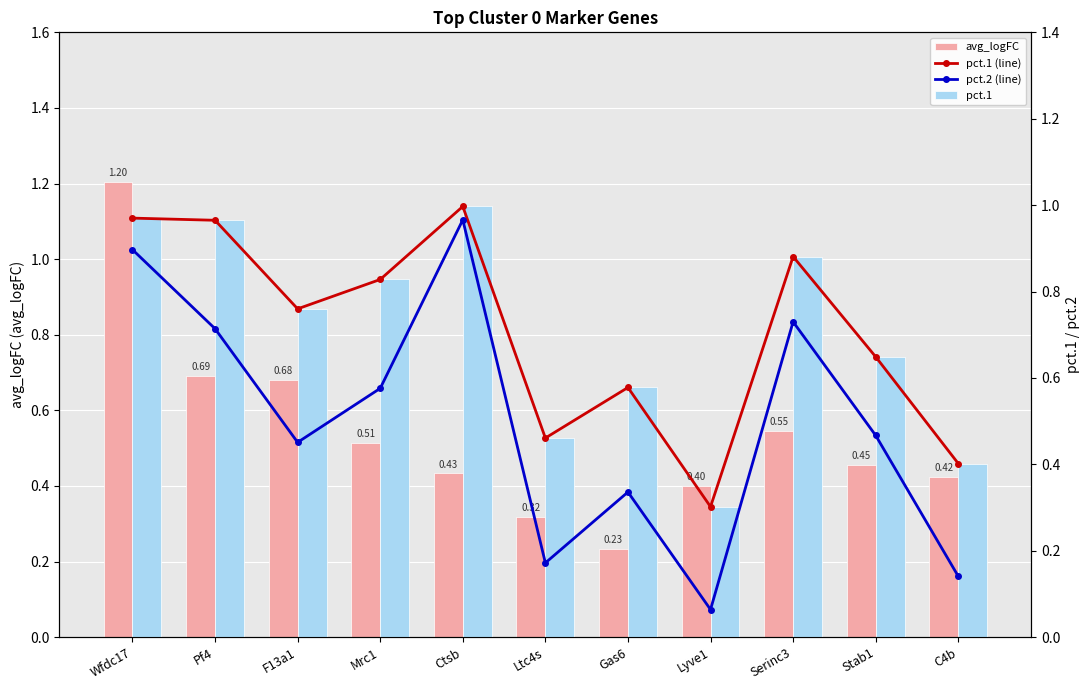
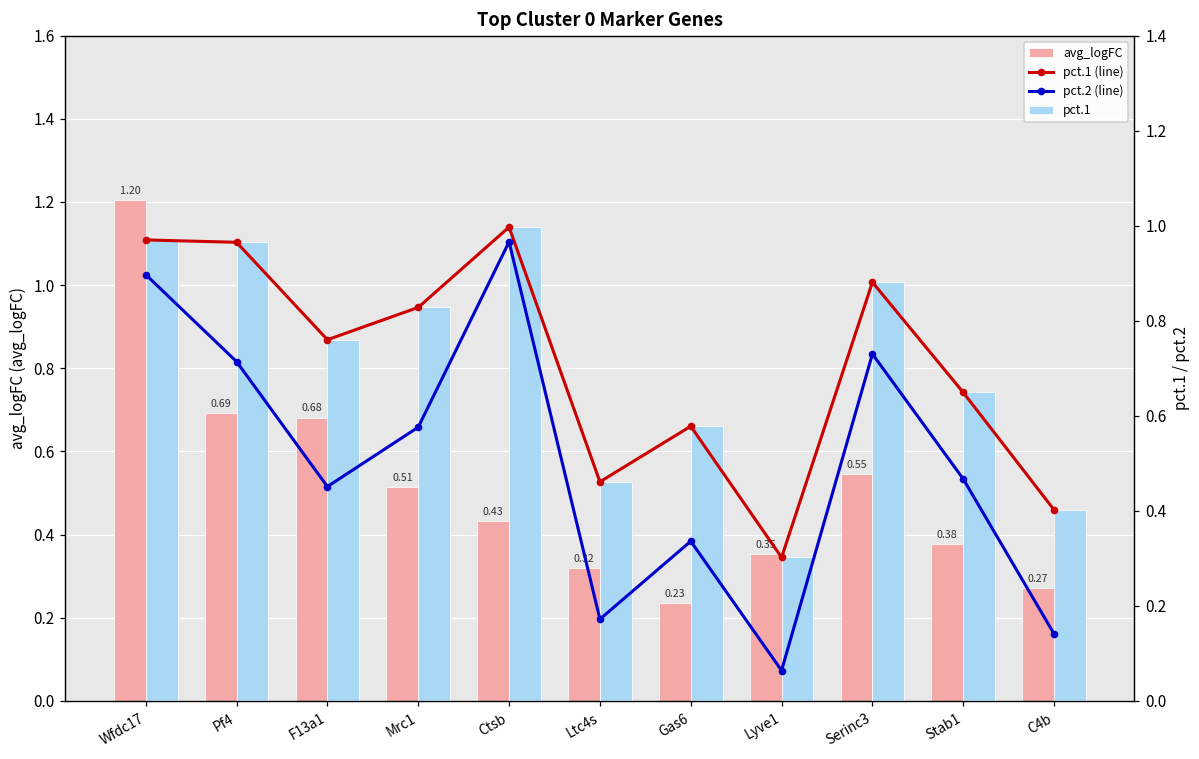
avg_logFC, Lyve1: 0.40 -> 0.35
avg_logFC, Stab1: 0.45 -> 0.38
avg_logFC, C4b: 0.42 -> 0.27
